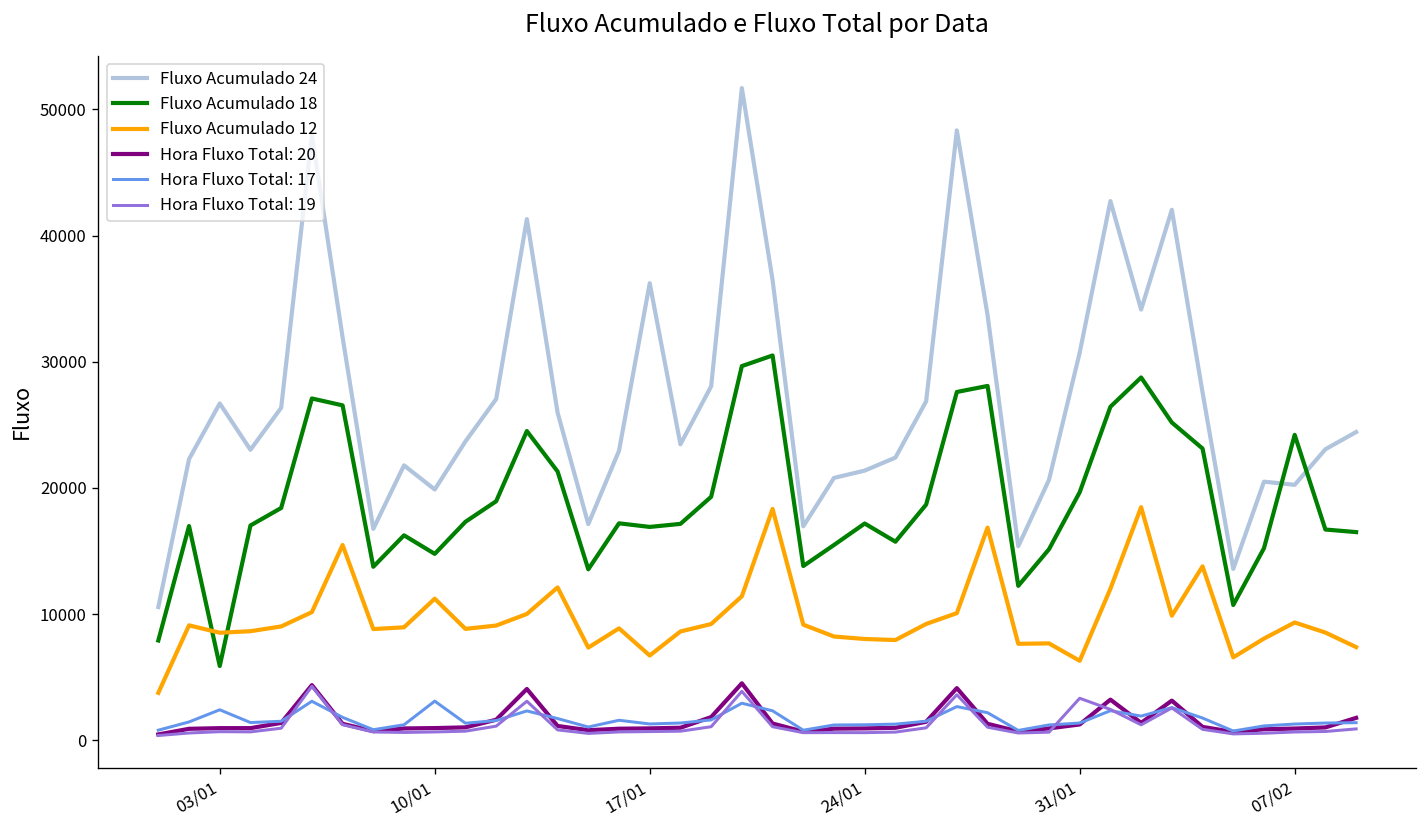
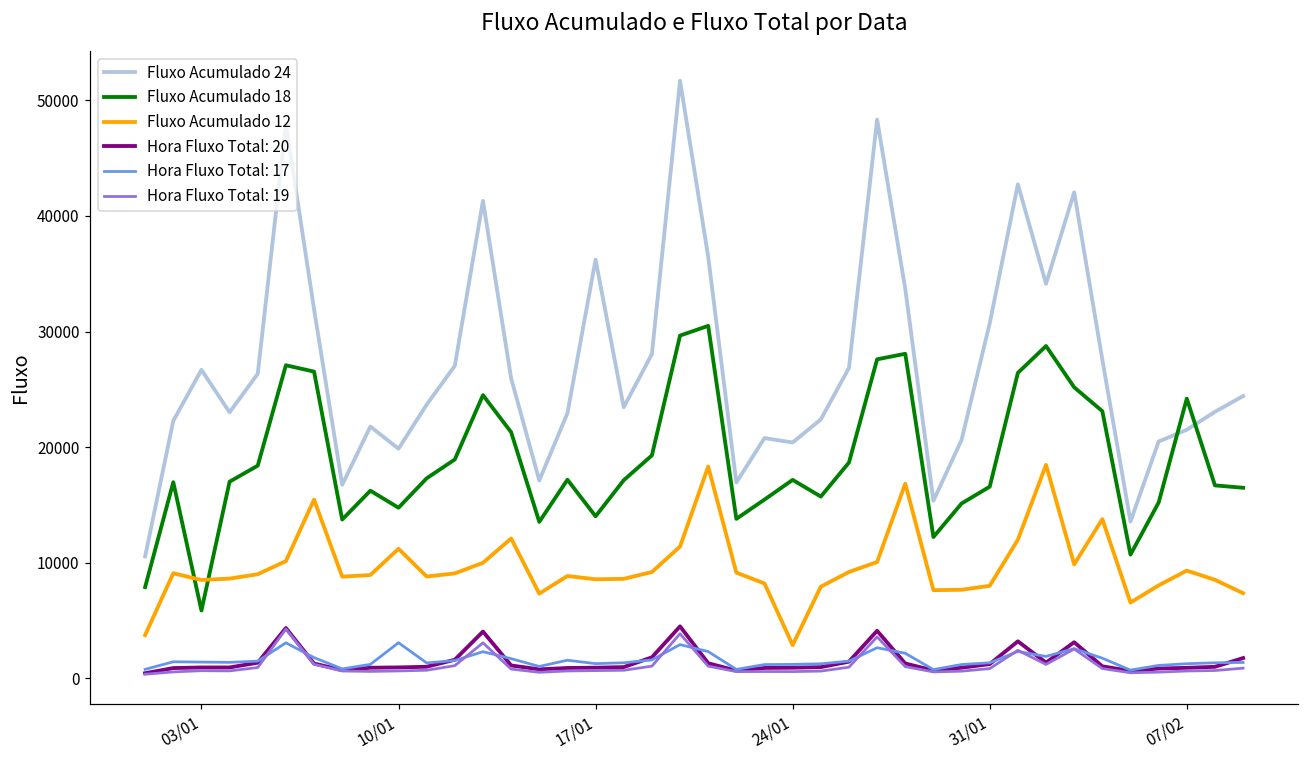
Hora Fluxo Total: 17, 03/01: 2400 -> 1400
Fluxo Acumulado 18, 17/01: 16900 -> 14000
Fluxo Acumulado 12, 17/01: 6700 -> 8600
Fluxo Acumulado 24, 24/01: 21400 -> 20400
Fluxo Acumulado 12, 24/01: 8000 -> 2900
Fluxo Acumulado 18, 31/01: 19700 -> 16600
Fluxo Acumulado 12, 31/01: 6300 -> 8000
Hora Fluxo Total: 19, 31/01: 3300 -> 900
Fluxo Acumulado 24, 07/02: 20200 -> 21500
